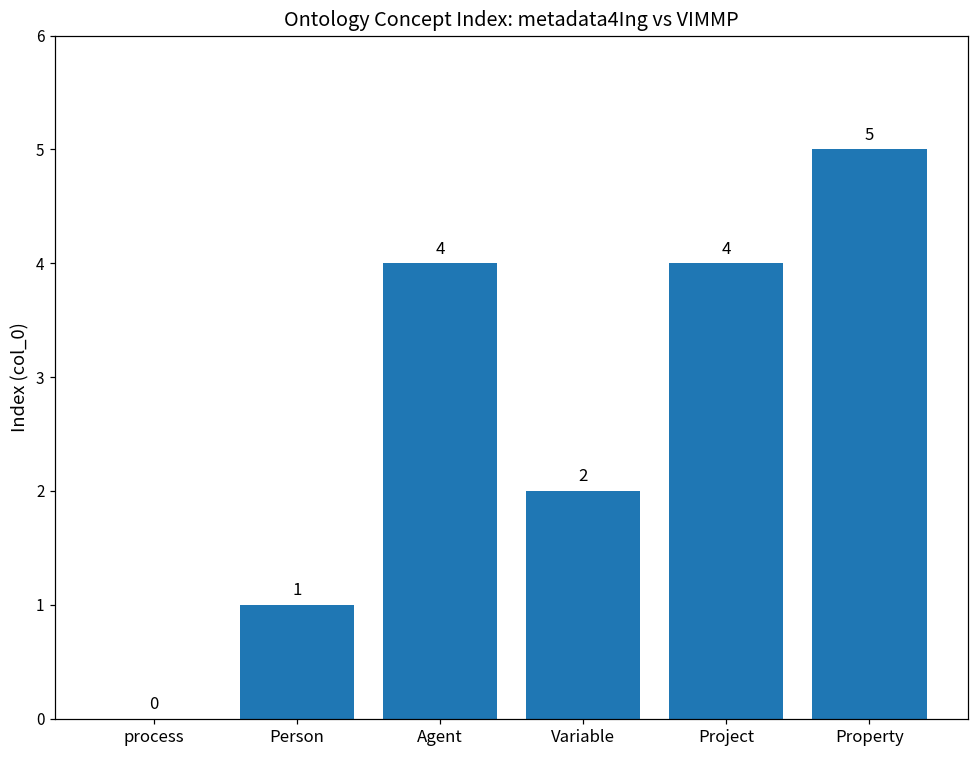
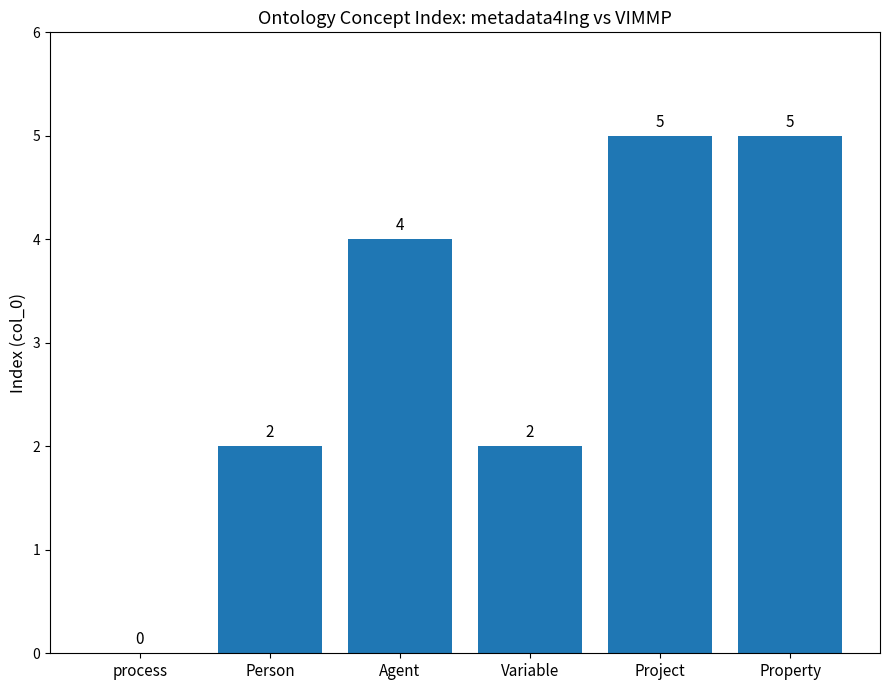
Person: 1 -> 2
Project: 4 -> 5
